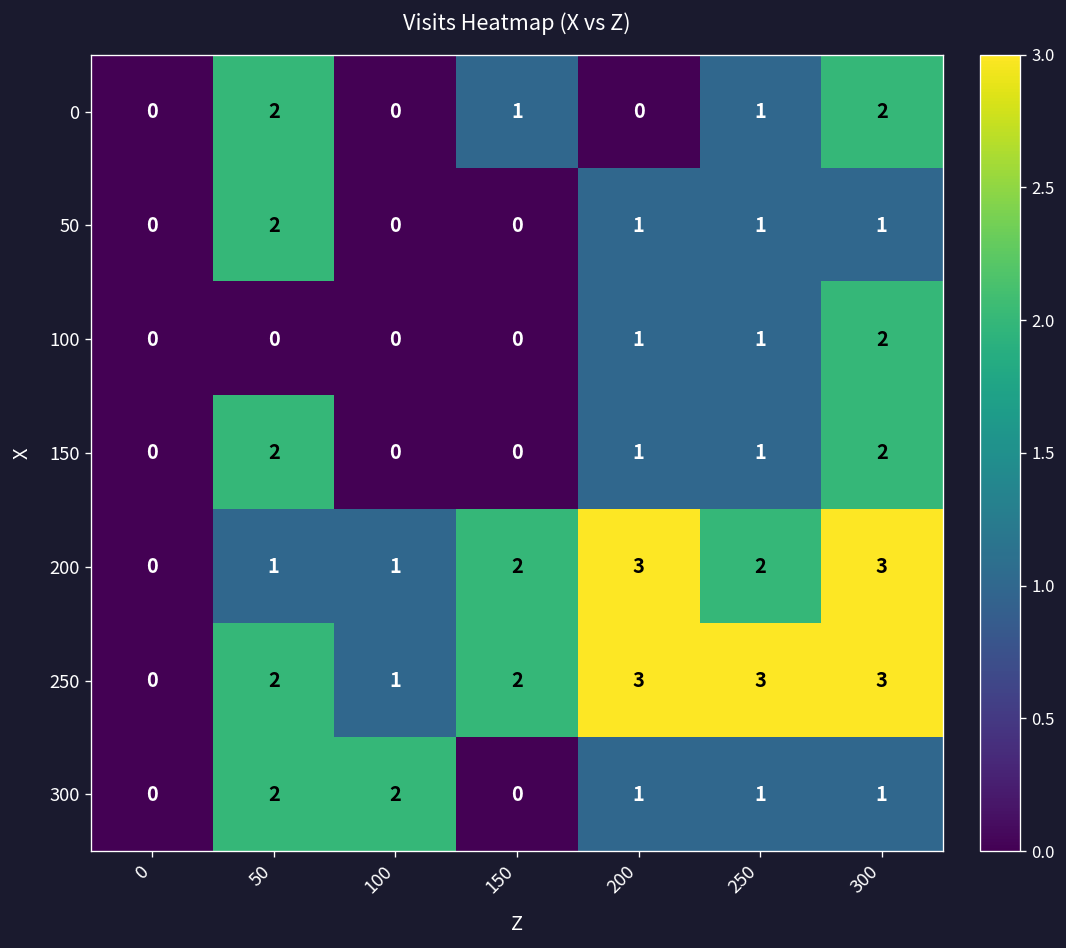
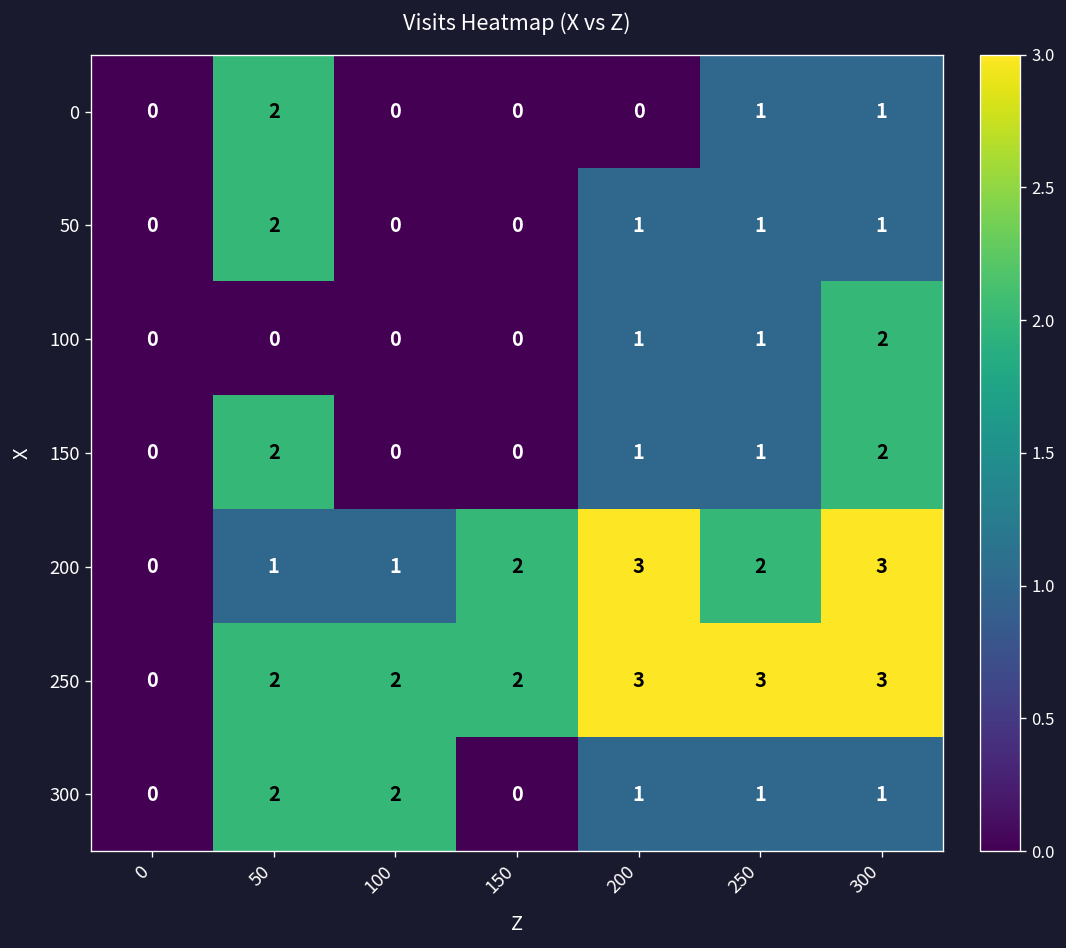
0, 150: 1 -> 0
0, 300: 2 -> 1
250, 100: 1 -> 2
